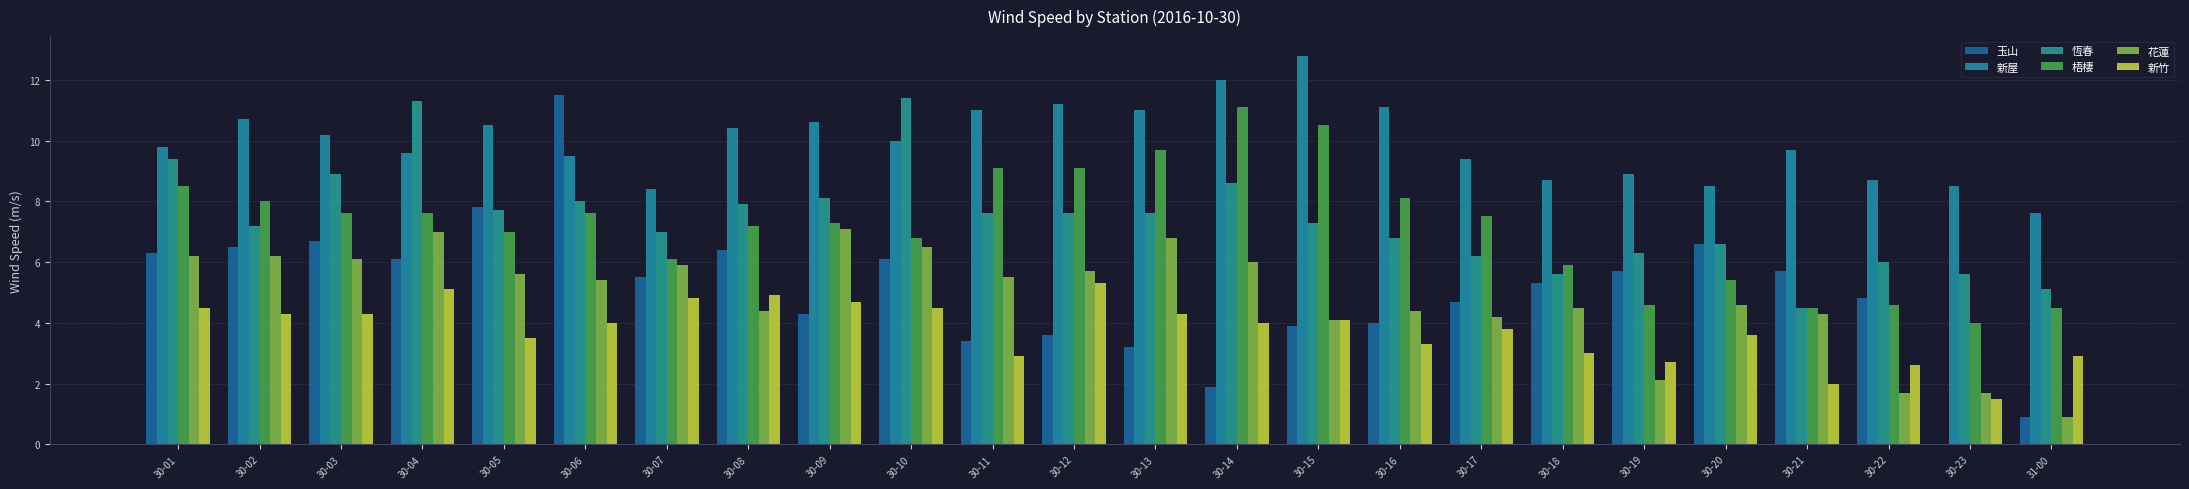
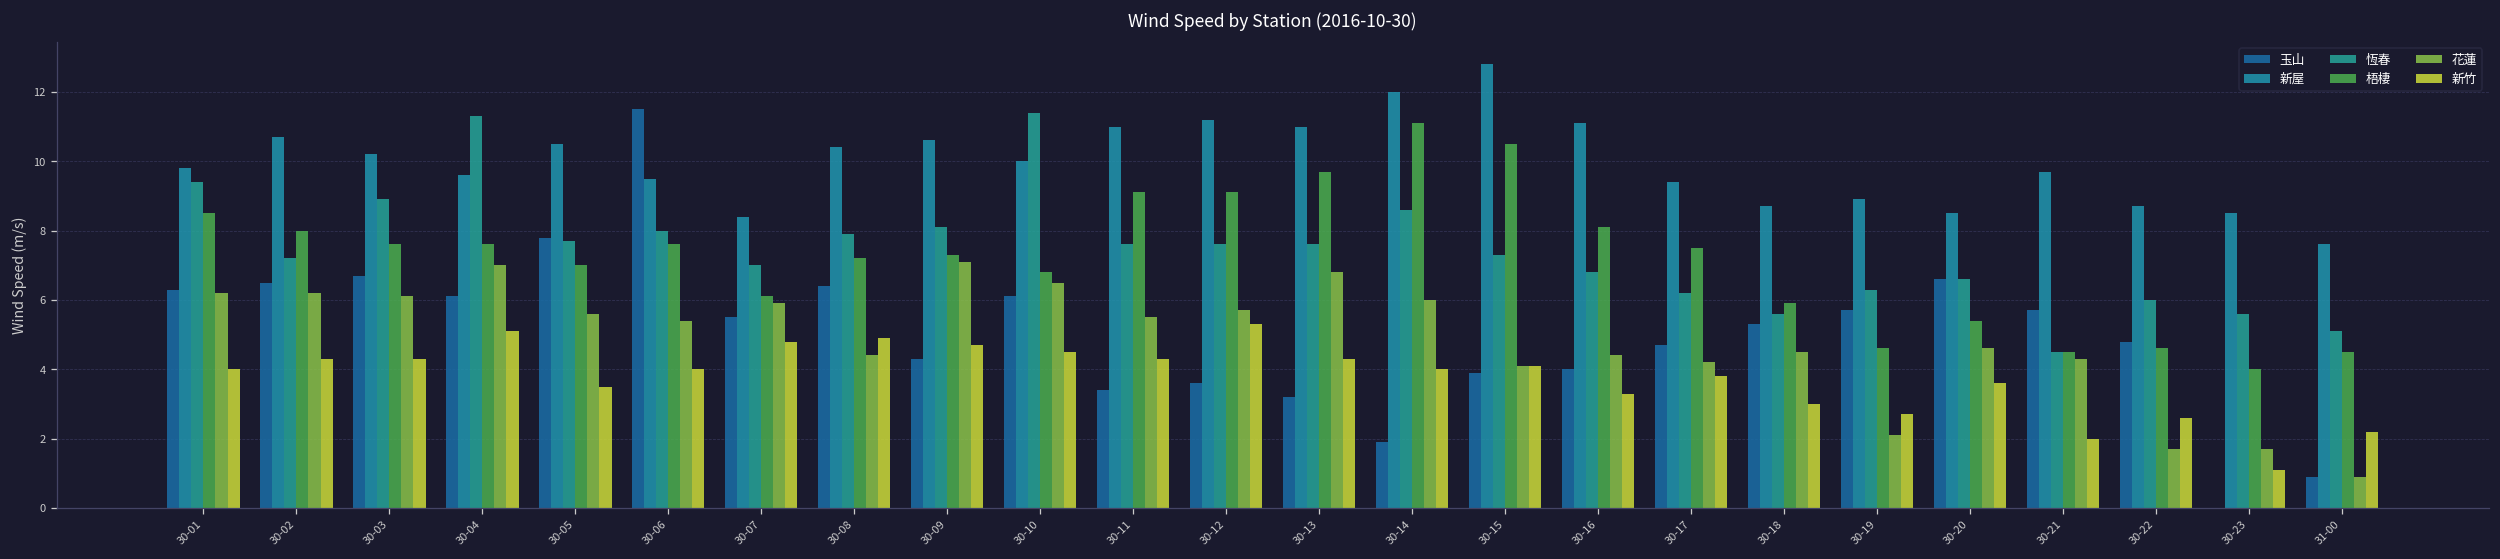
新竹, 30-01: 4.5 -> 4.0
新竹, 30-11: 2.9 -> 4.3
新竹, 30-23: 1.5 -> 1.1
新竹, 31-00: 2.9 -> 2.2
